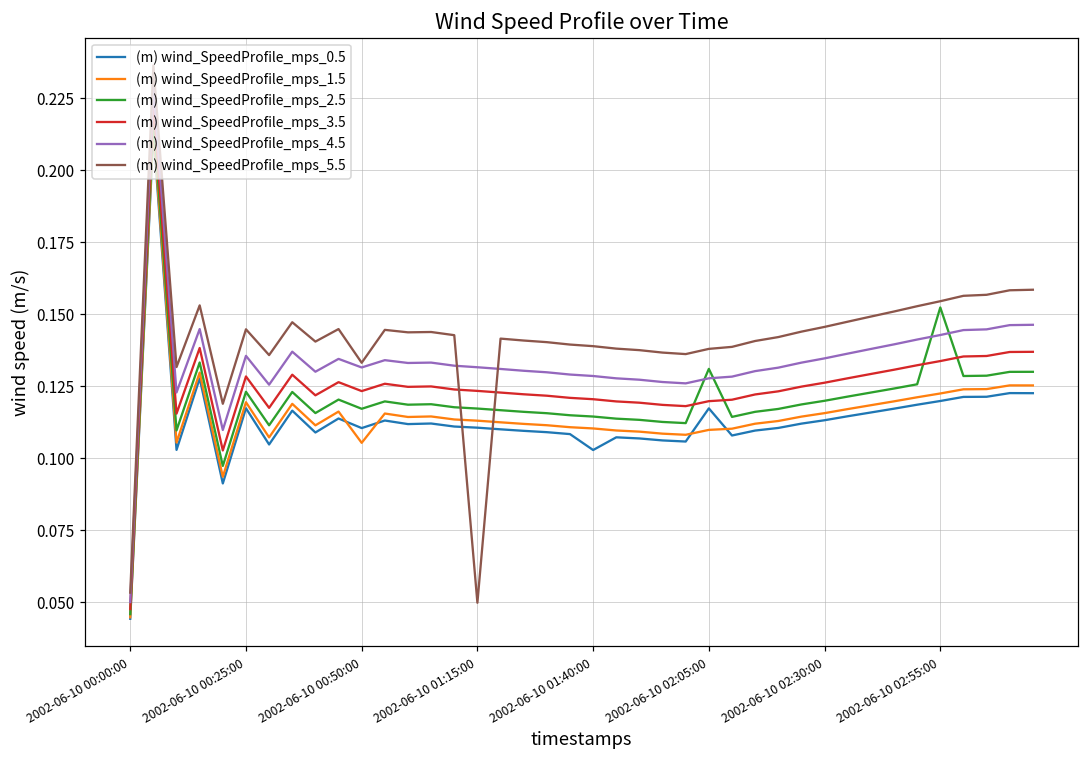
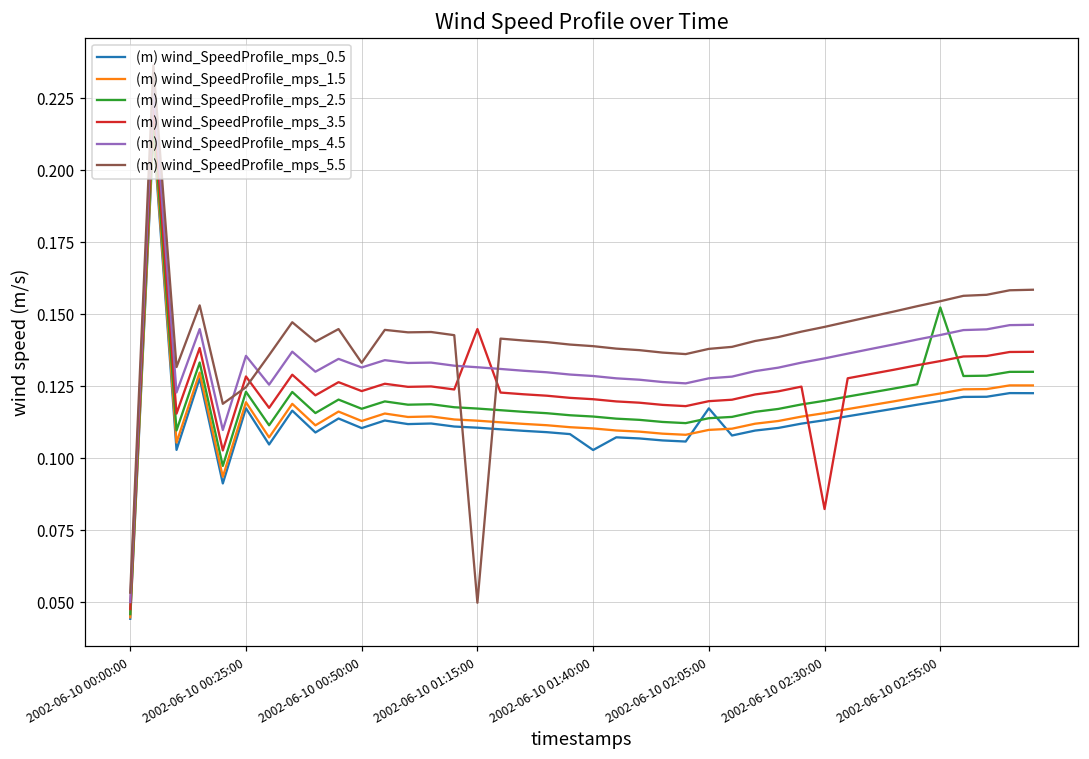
(m) wind_SpeedProfile_mps_5.5, 2002-06-10 00:25:00: 0.145 -> 0.125
(m) wind_SpeedProfile_mps_1.5, 2002-06-10 00:50:00: 0.105 -> 0.113
(m) wind_SpeedProfile_mps_3.5, 2002-06-10 01:15:00: 0.123 -> 0.145
(m) wind_SpeedProfile_mps_2.5, 2002-06-10 02:05:00: 0.131 -> 0.114
(m) wind_SpeedProfile_mps_3.5, 2002-06-10 02:30:00: 0.126 -> 0.082
